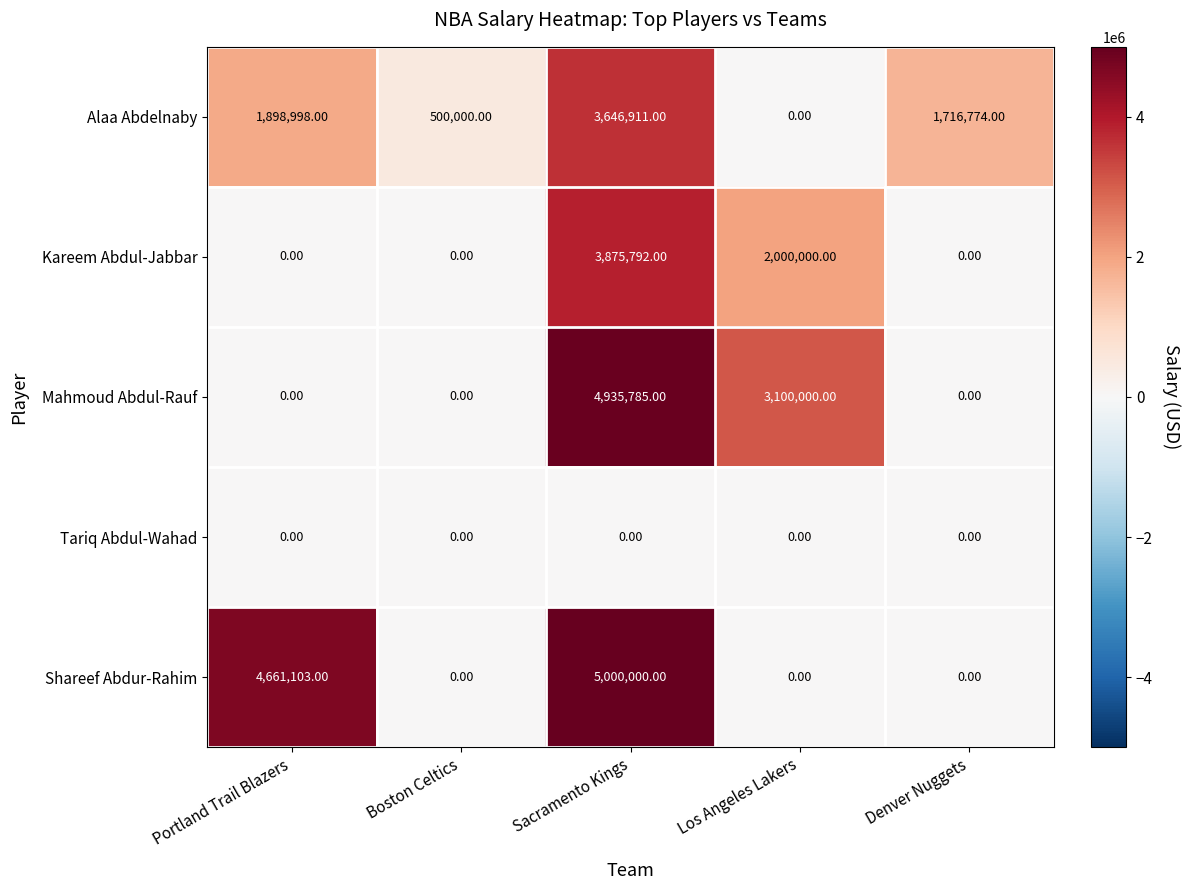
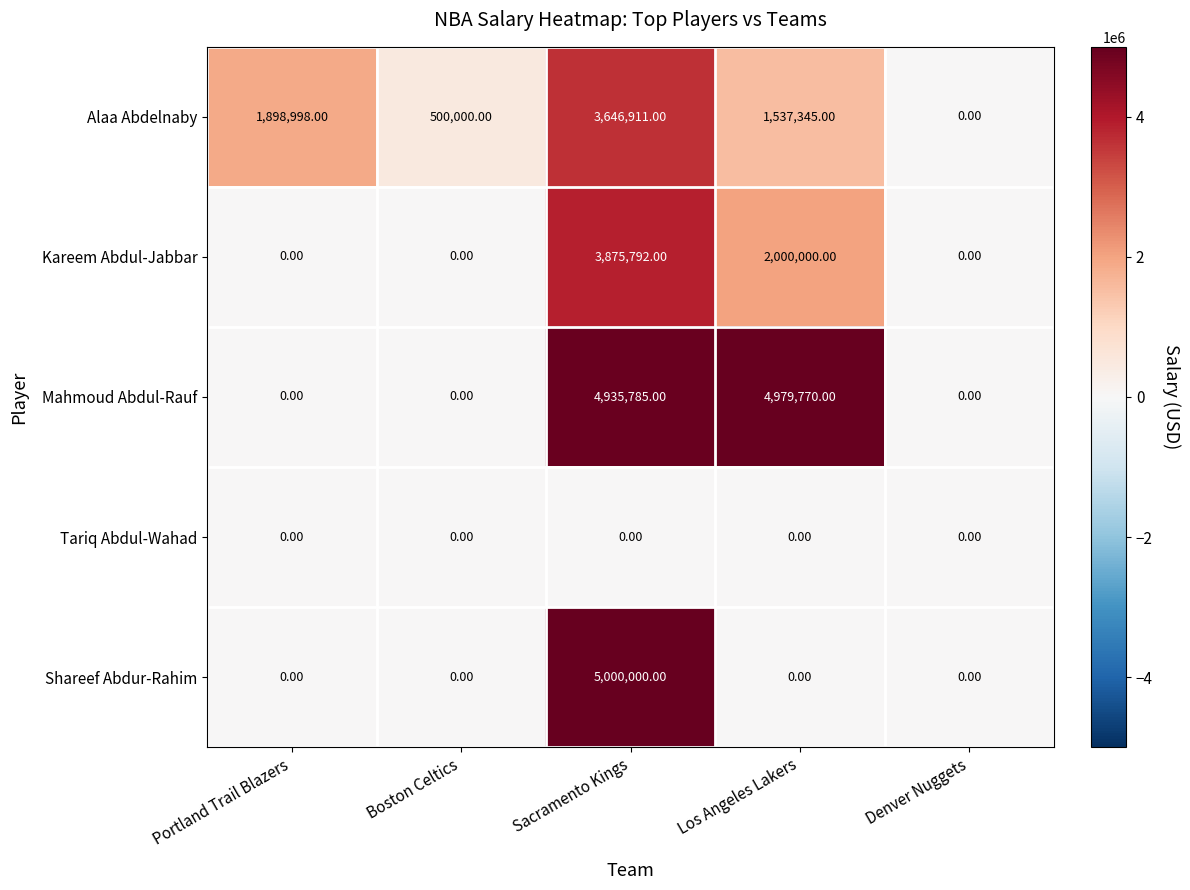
Alaa Abdelnaby, Los Angeles Lakers: 0.00 -> 1,537,345.00
Alaa Abdelnaby, Denver Nuggets: 1,716,774.00 -> 0.00
Mahmoud Abdul-Rauf, Los Angeles Lakers: 3,100,000.00 -> 4,979,770.00
Shareef Abdur-Rahim, Portland Trail Blazers: 4,661,103.00 -> 0.00
